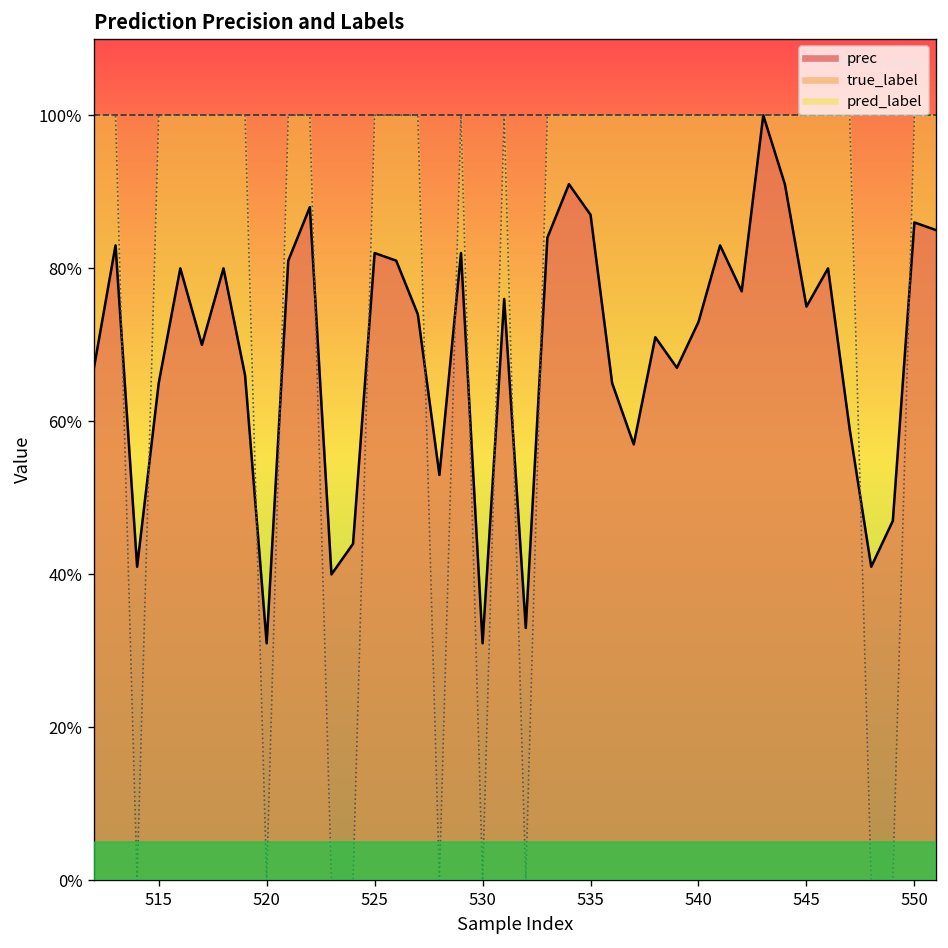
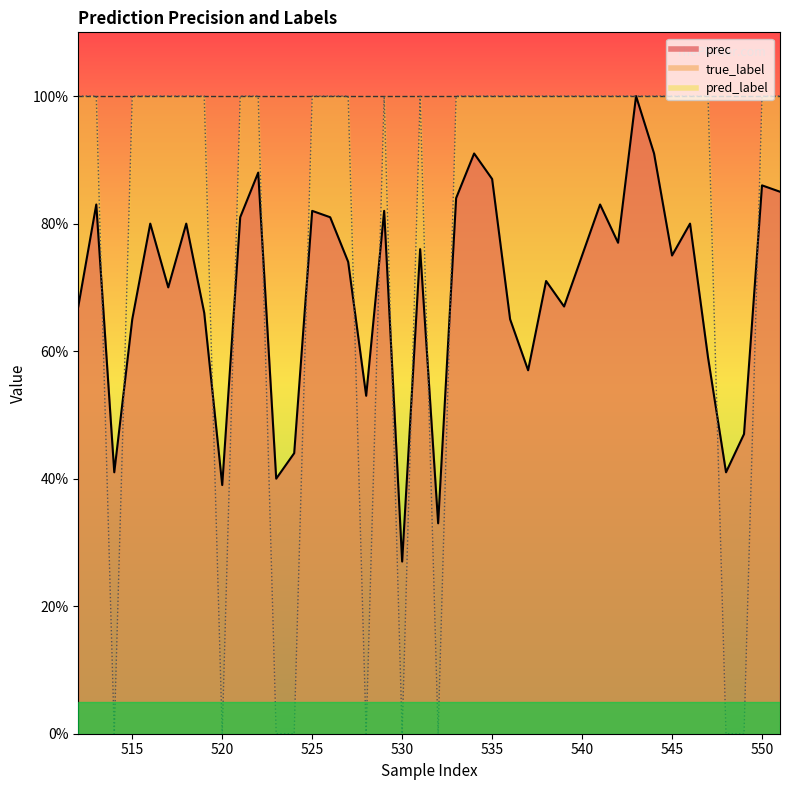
prec, 520: 31% -> 39%
prec, 530: 31% -> 27%
prec, 540: 73% -> 75%
